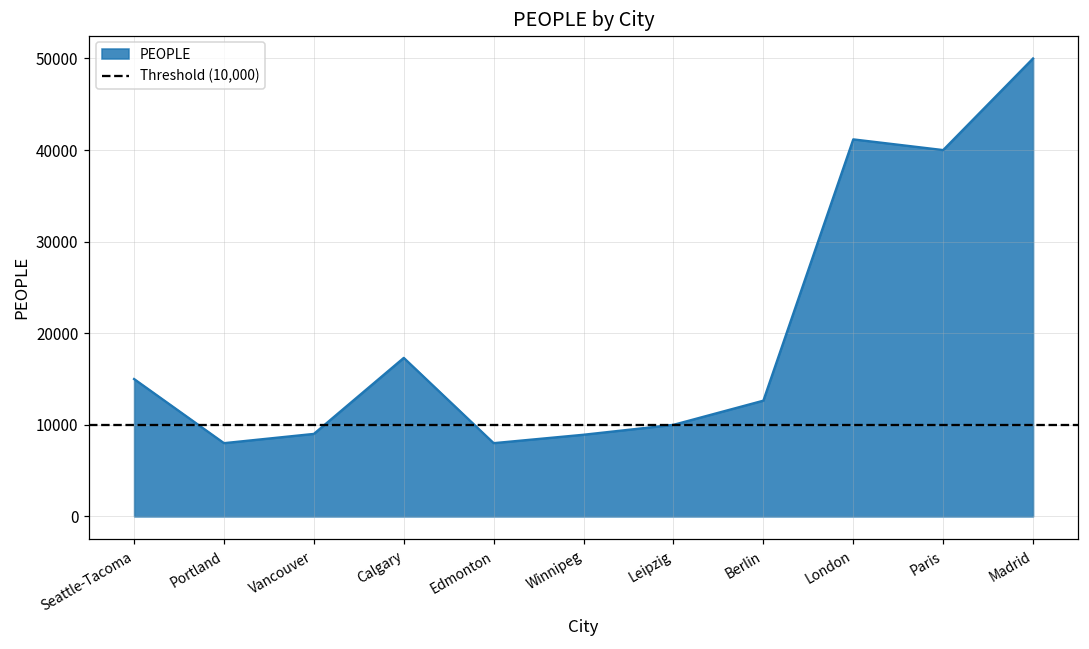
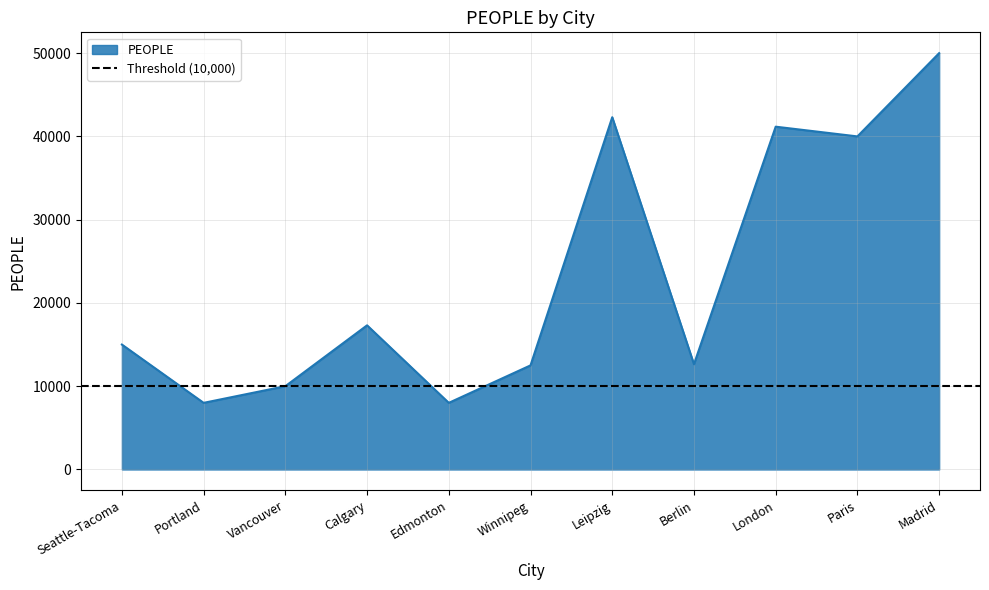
Vancouver: 9000 -> 10000
Winnipeg: 9000 -> 13000
Leipzig: 10000 -> 42000
